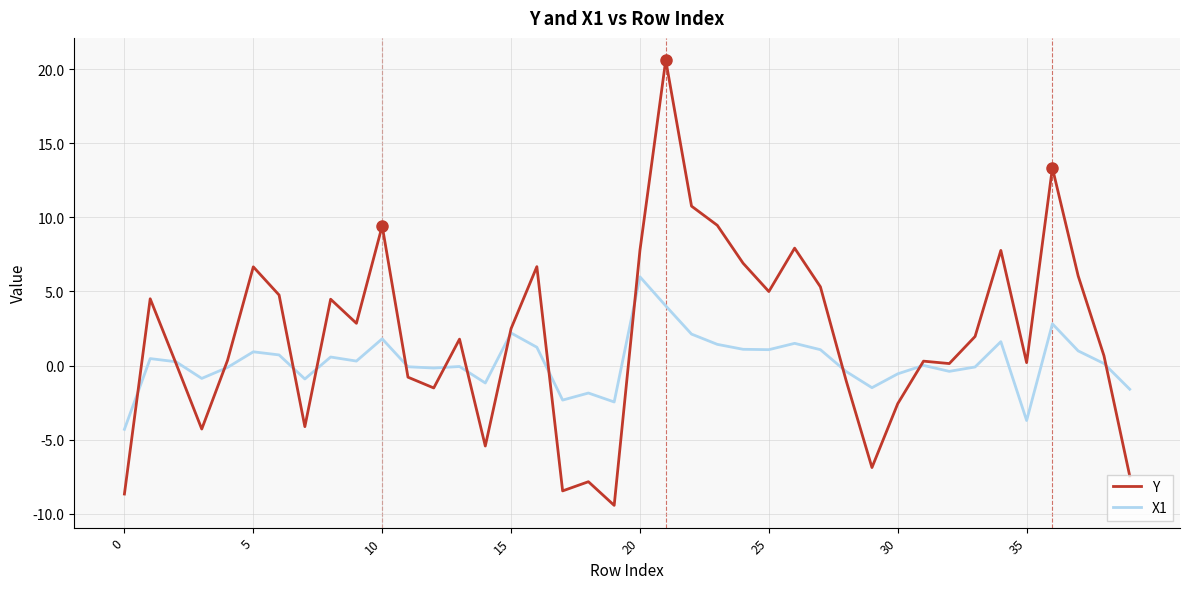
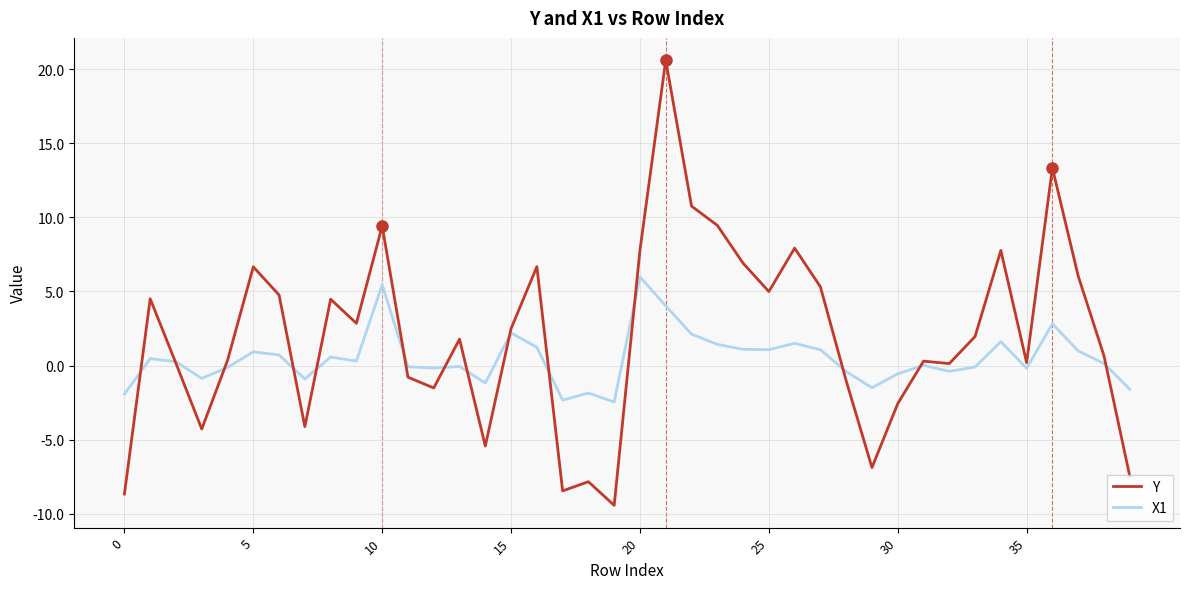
X1, 0: -4.3 -> -1.9
X1, 10: 1.8 -> 5.5
X1, 35: -3.7 -> -0.2
